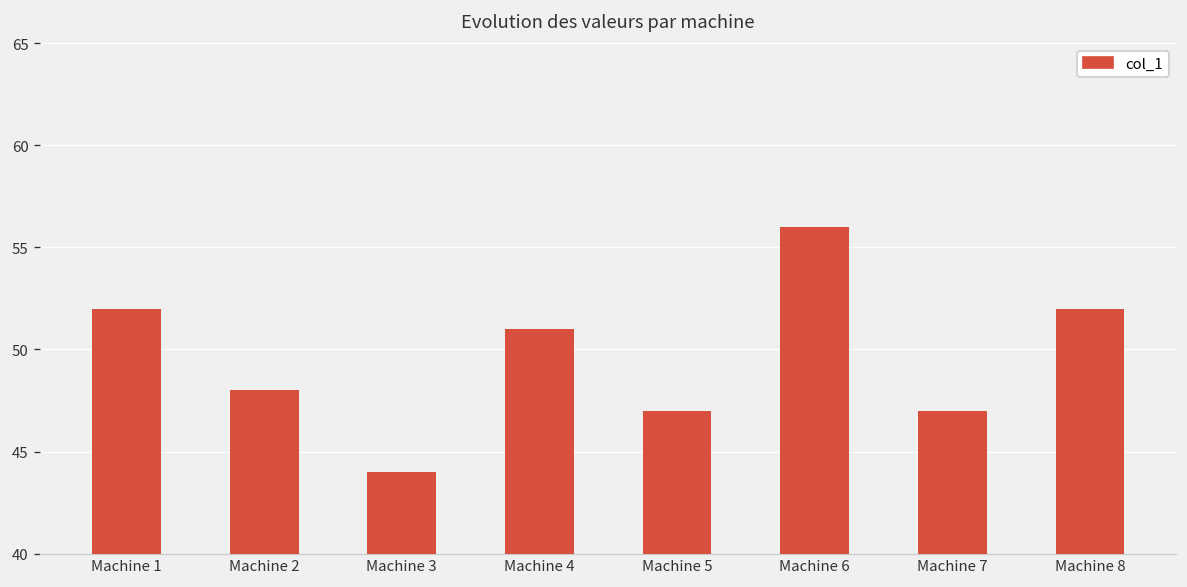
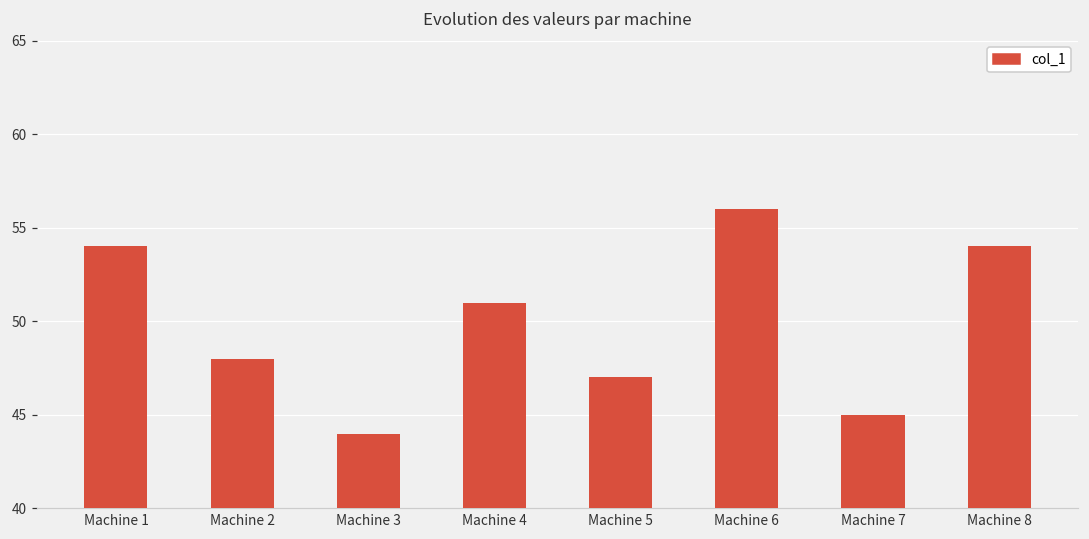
Machine 1: 52 -> 54
Machine 7: 47 -> 45
Machine 8: 52 -> 54
